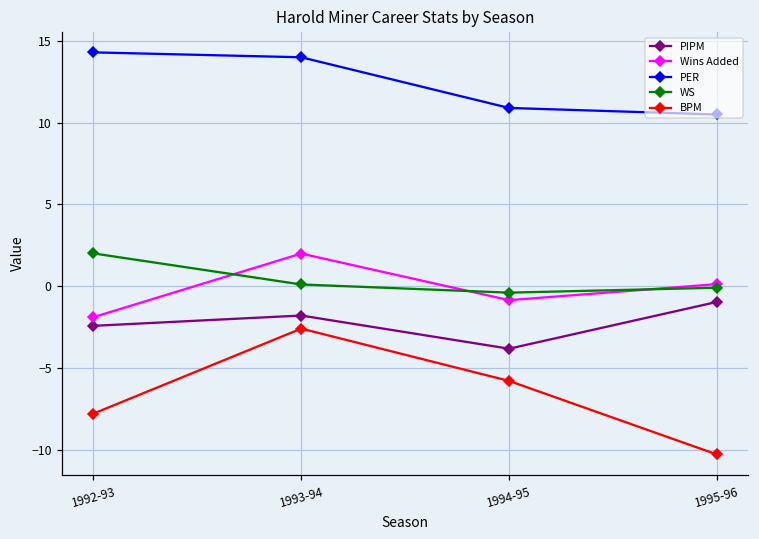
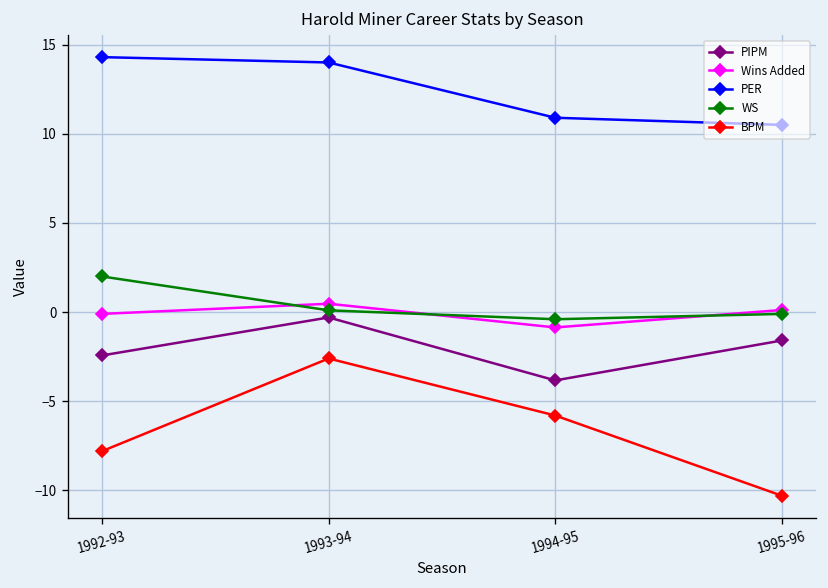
Wins Added, 1992-93: -1.9 -> -0.1
PIPM, 1993-94: -1.8 -> -0.3
Wins Added, 1993-94: 2.0 -> 0.5
PIPM, 1995-96: -1.0 -> -1.6
